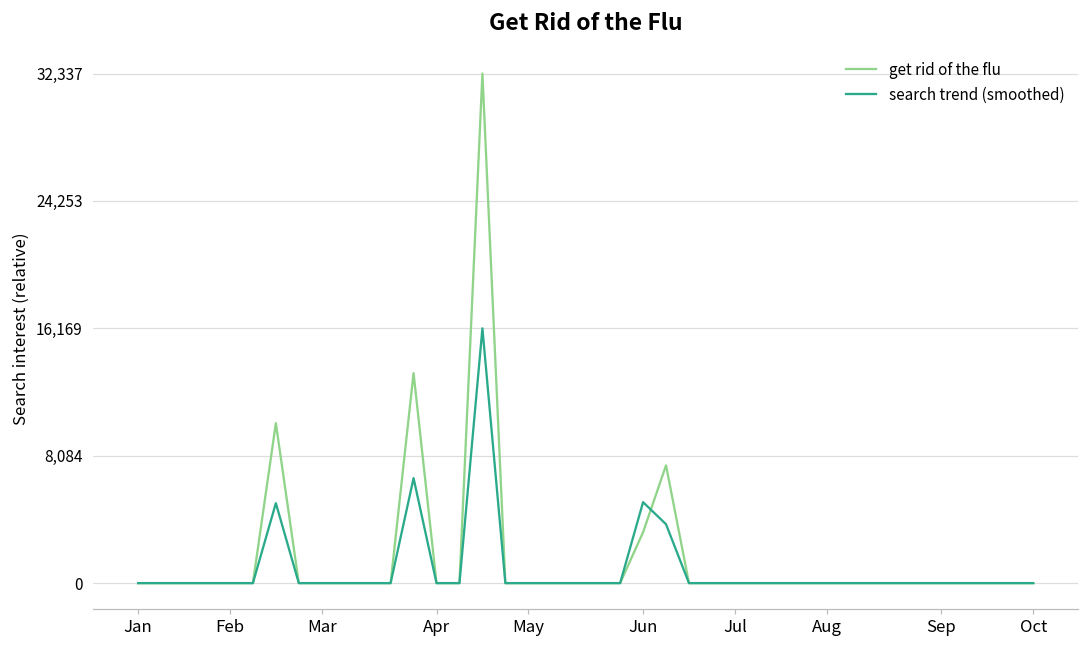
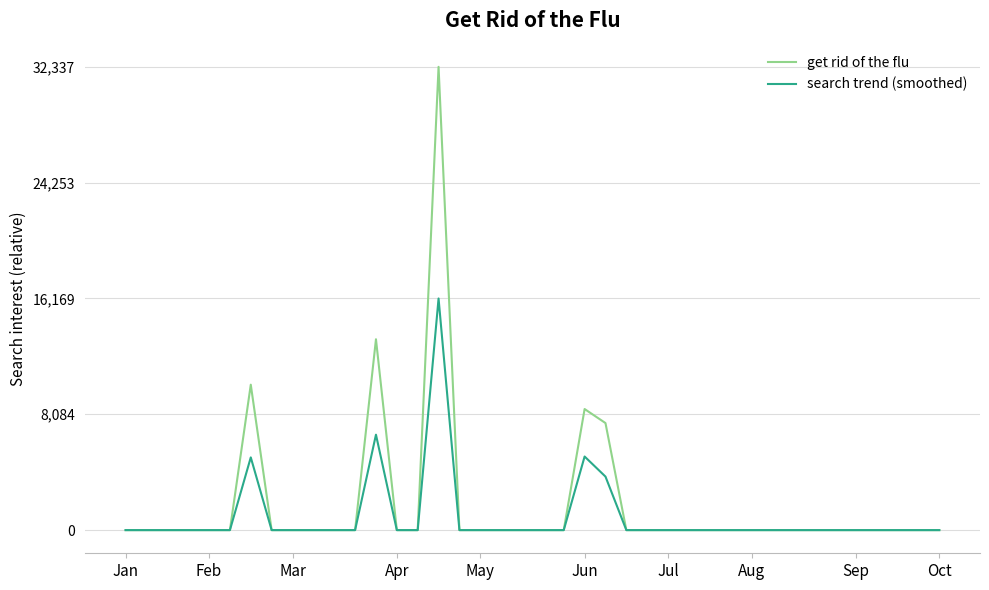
get rid of the flu, Jun: 3,200 -> 8,500
